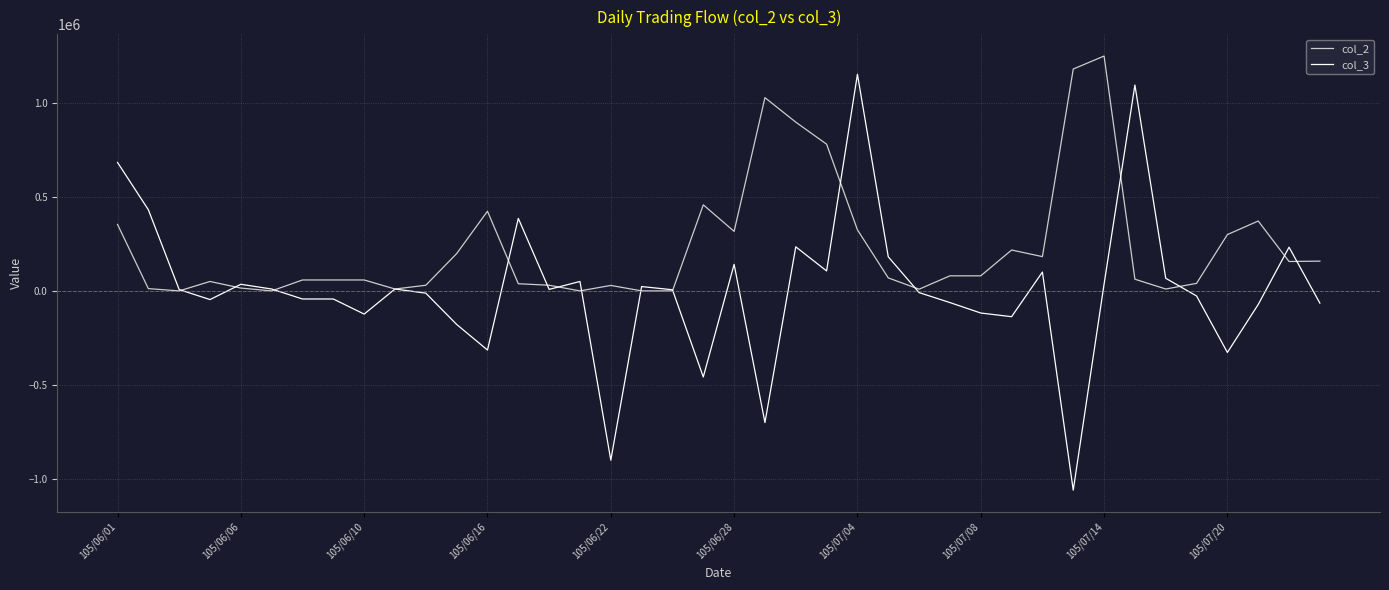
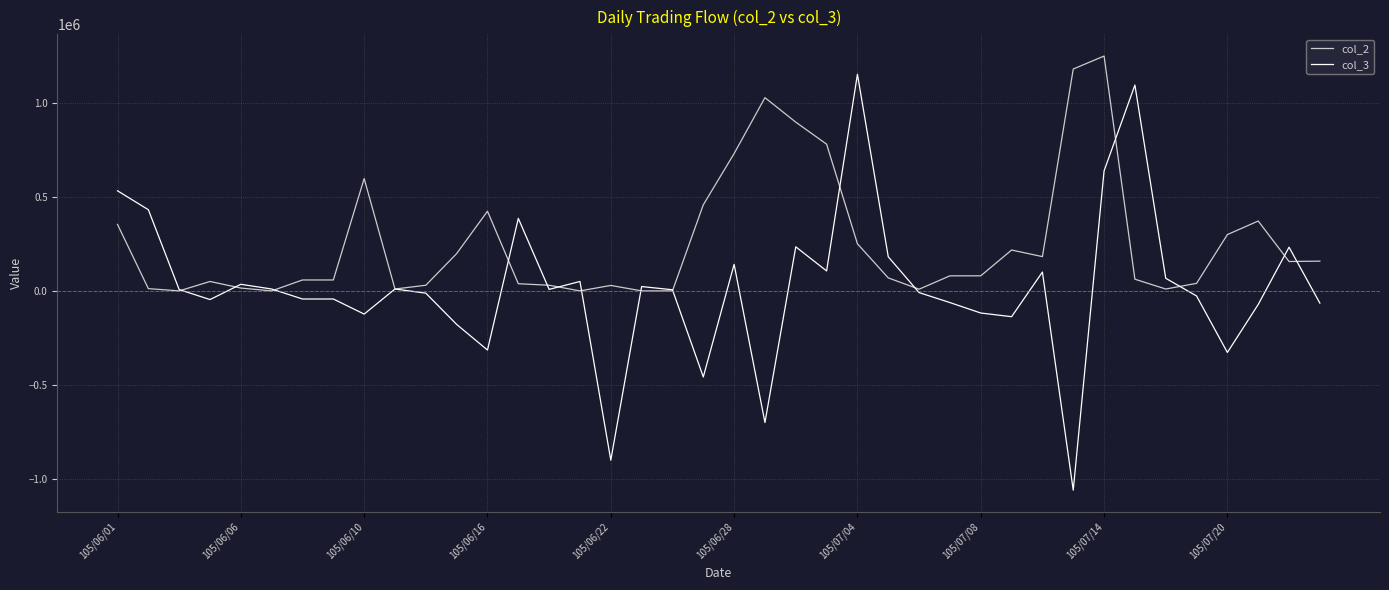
col_3, 105/06/01: 680000 -> 530000
col_2, 105/06/10: 60000 -> 600000
col_2, 105/06/28: 320000 -> 730000
col_2, 105/07/04: 320000 -> 250000
col_3, 105/07/14: 40000 -> 640000
